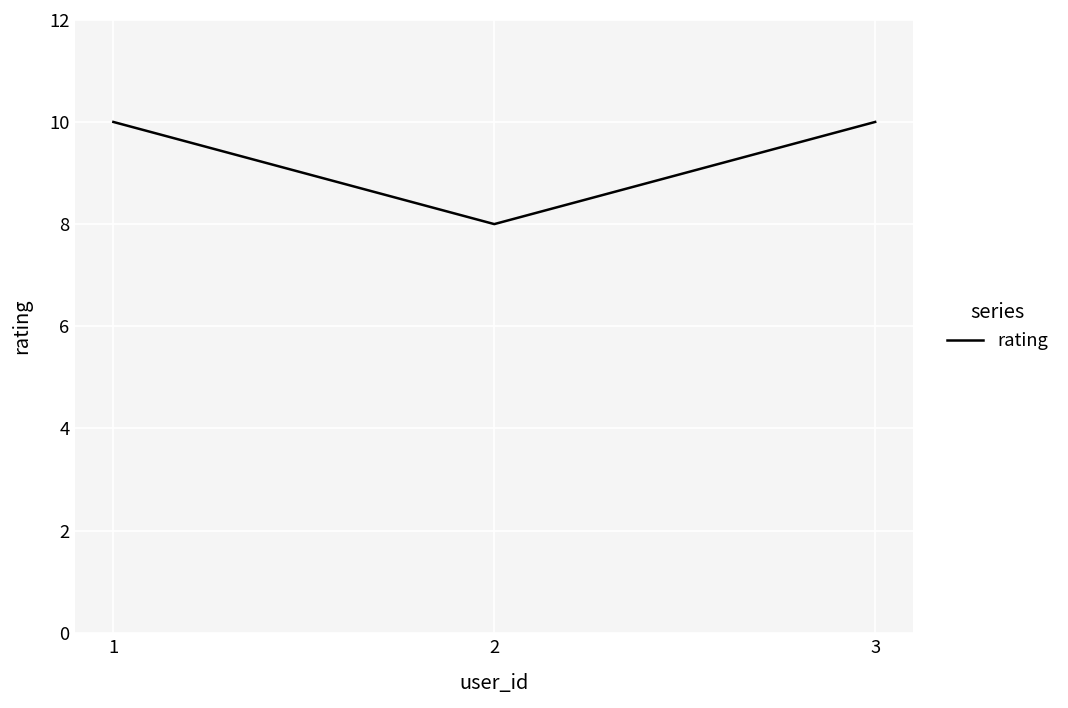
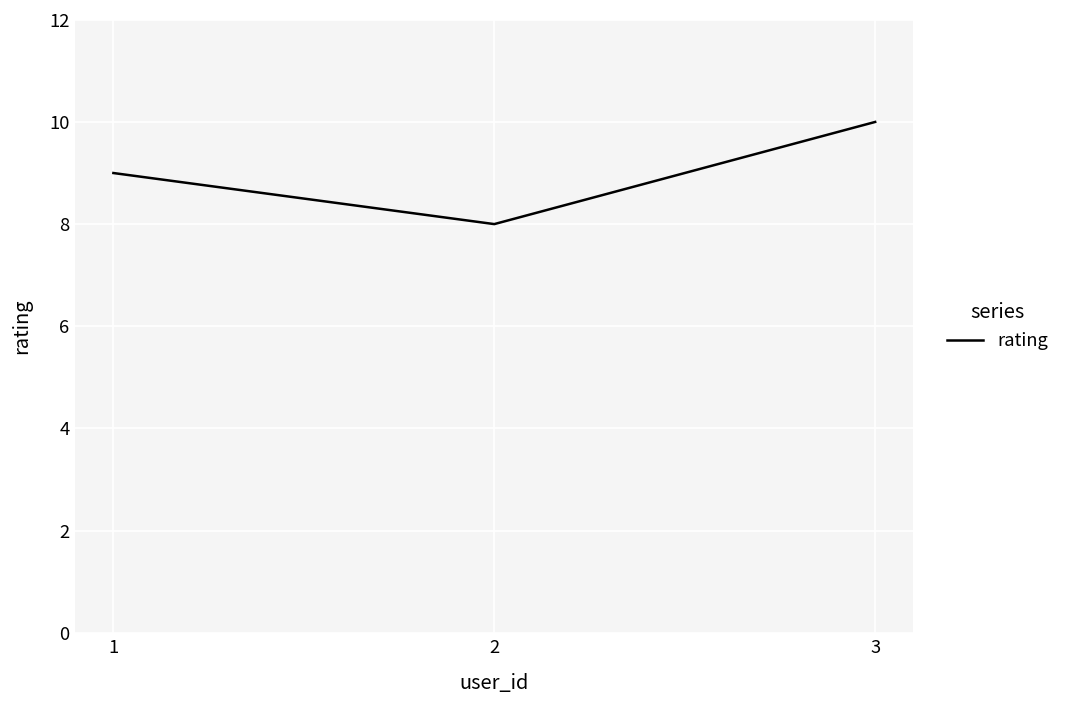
1: 10 -> 9
